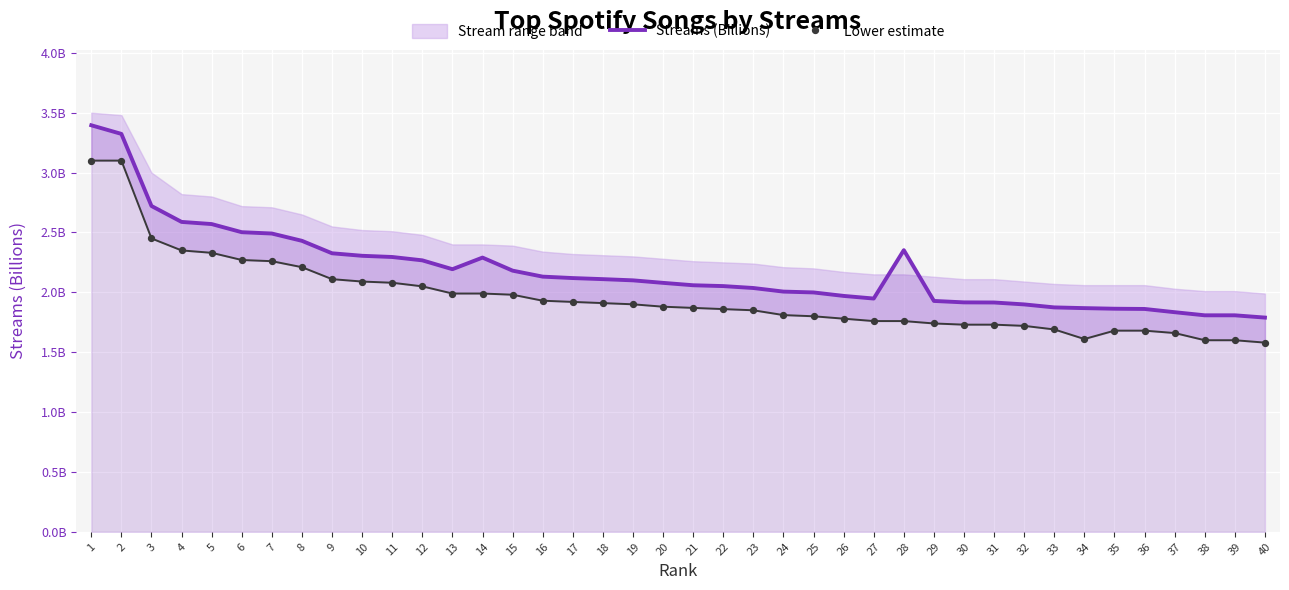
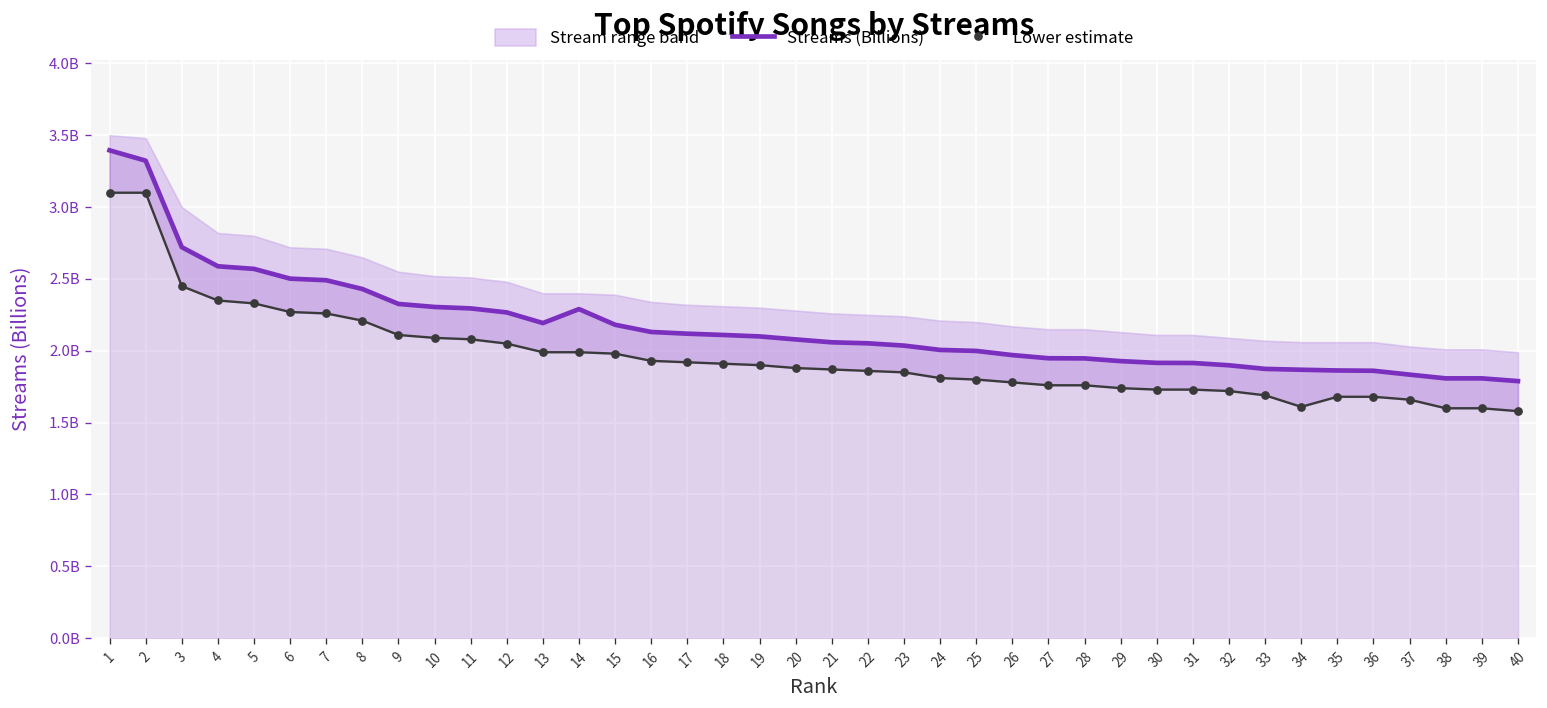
Streams (Billions), 28: 2350000000 -> 1950000000
